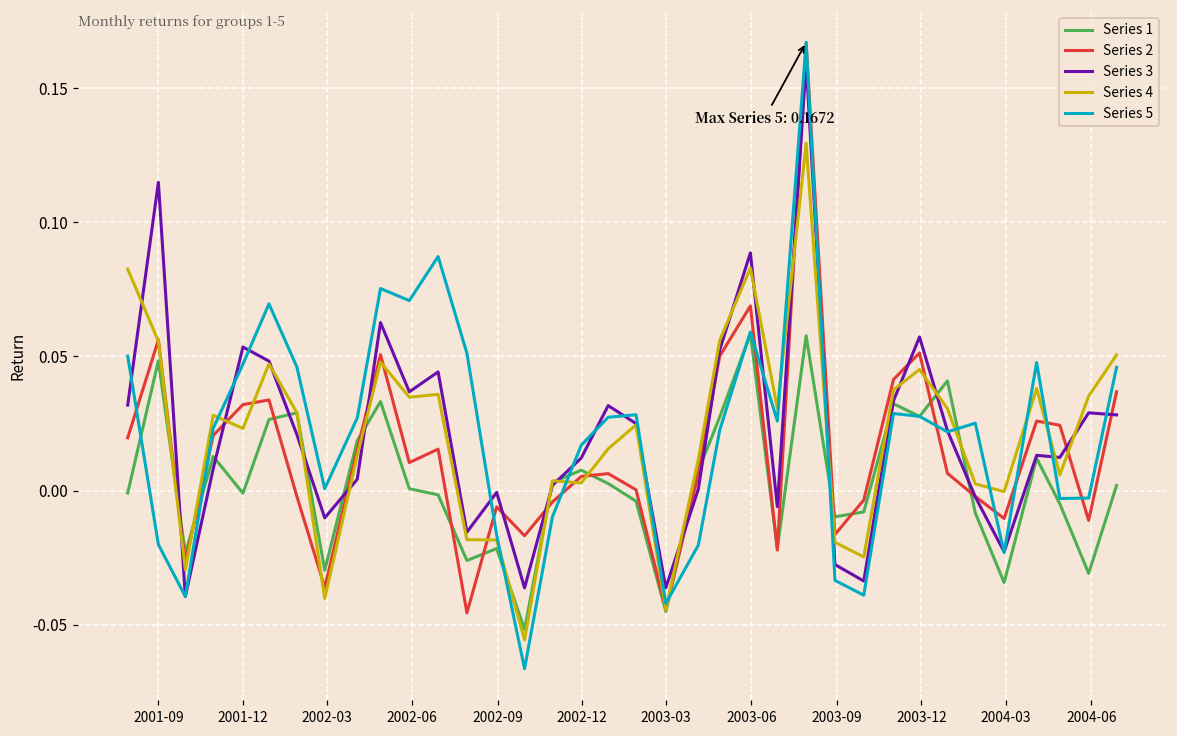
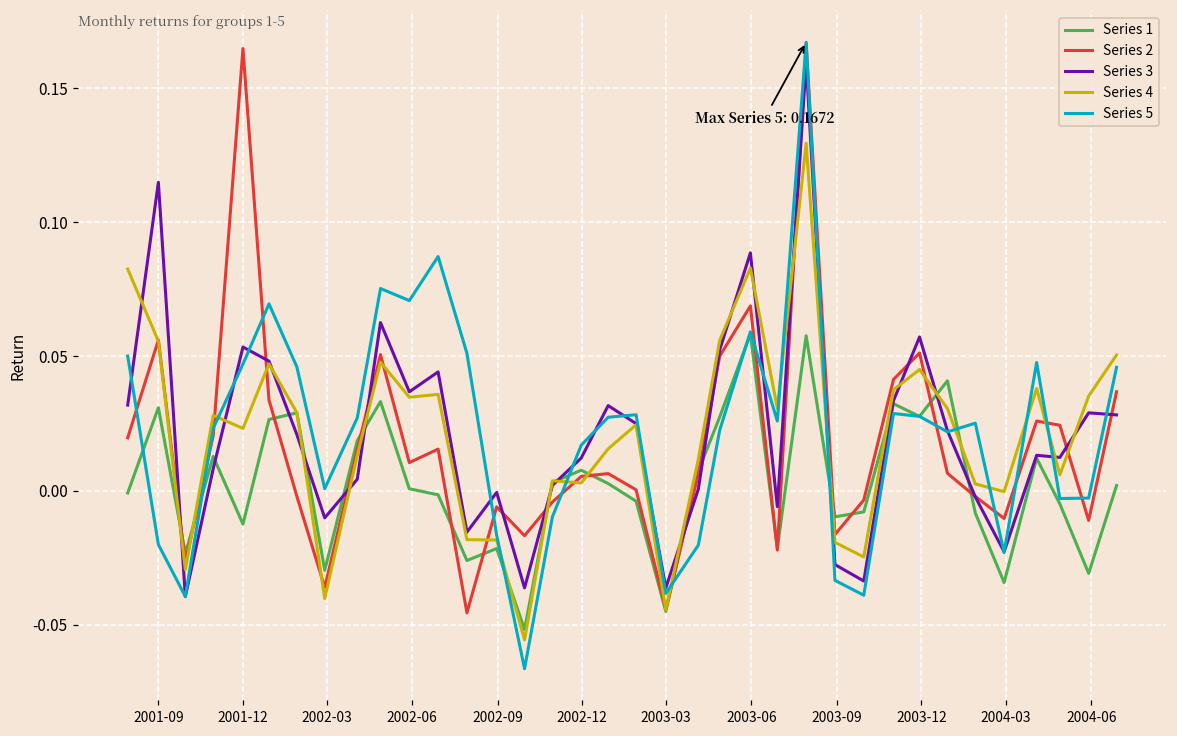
Series 1, 2001-09: 0.048 -> 0.031
Series 1, 2001-12: -0.001 -> -0.013
Series 2, 2001-12: 0.032 -> 0.165
Series 5, 2003-03: -0.042 -> -0.038
